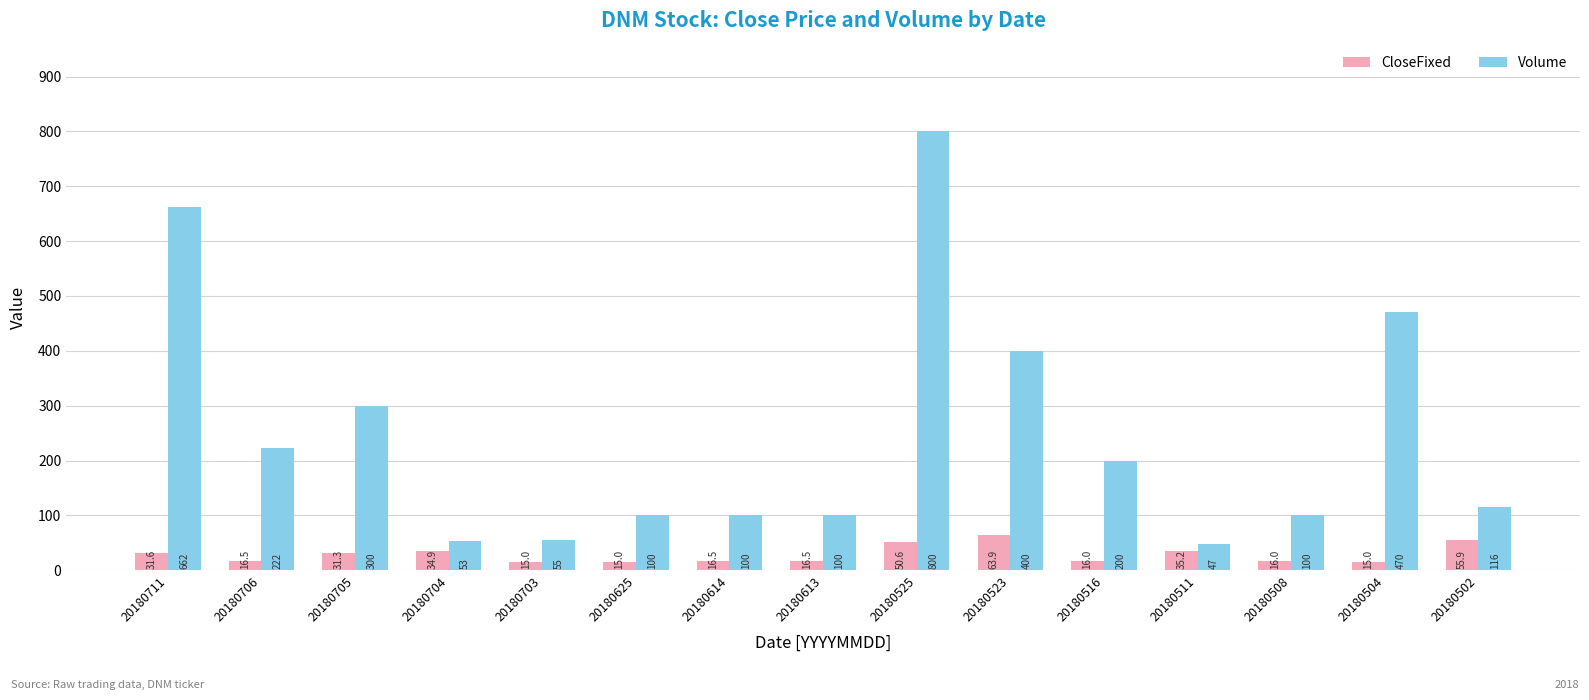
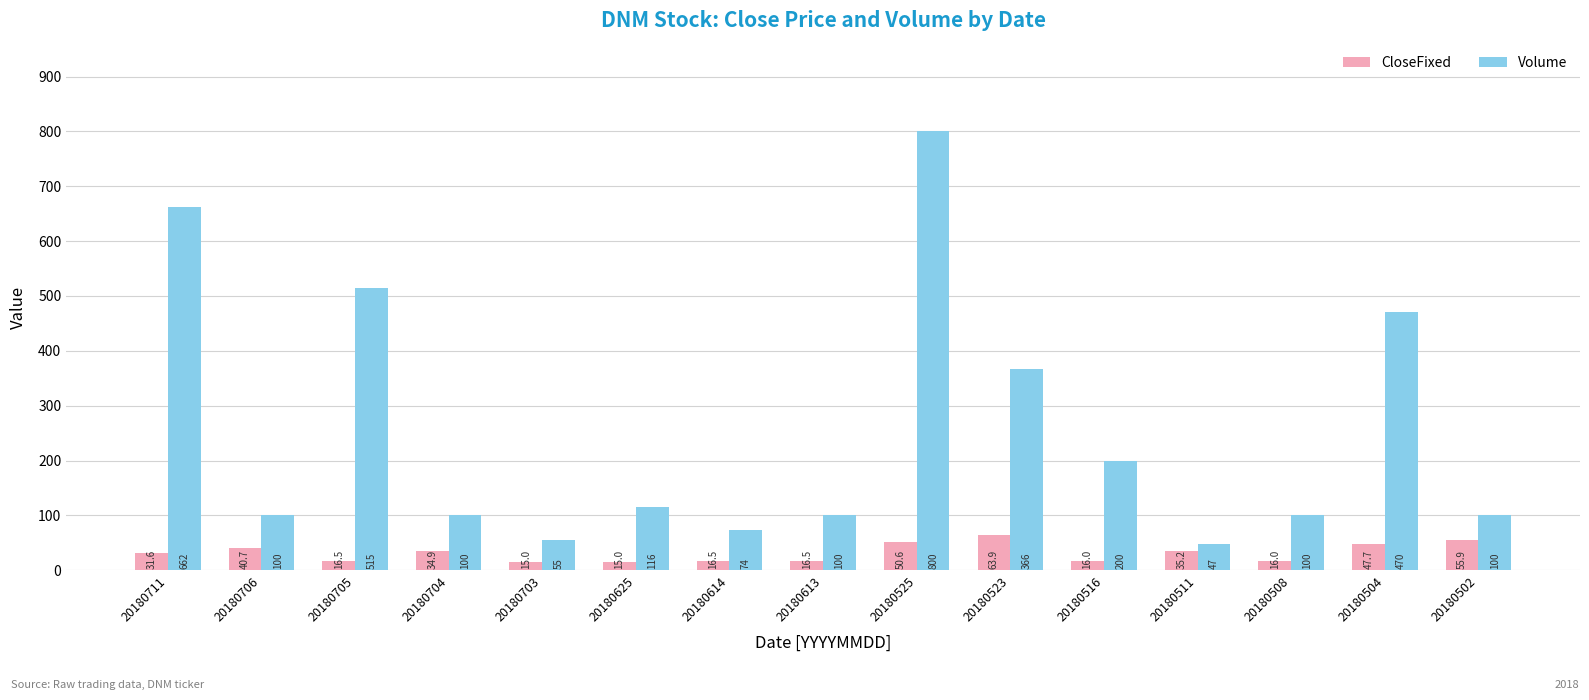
CloseFixed, 20180706: 16.5 -> 40.7
Volume, 20180706: 222 -> 100
CloseFixed, 20180705: 31.3 -> 16.5
Volume, 20180705: 300 -> 515
Volume, 20180704: 53 -> 100
Volume, 20180625: 100 -> 116
Volume, 20180614: 100 -> 74
Volume, 20180523: 400 -> 366
CloseFixed, 20180504: 15.0 -> 47.7
Volume, 20180502: 116 -> 100
